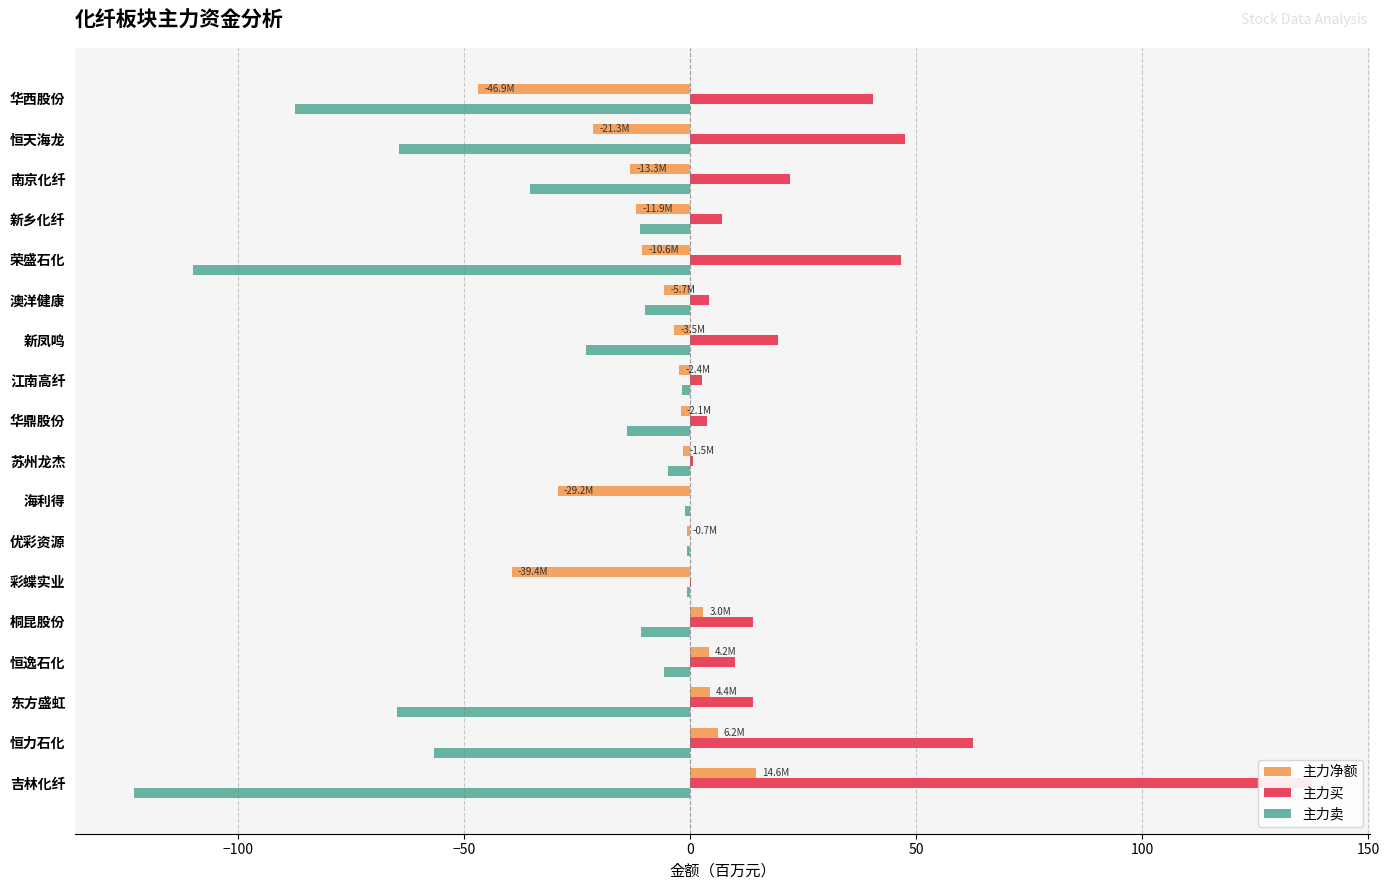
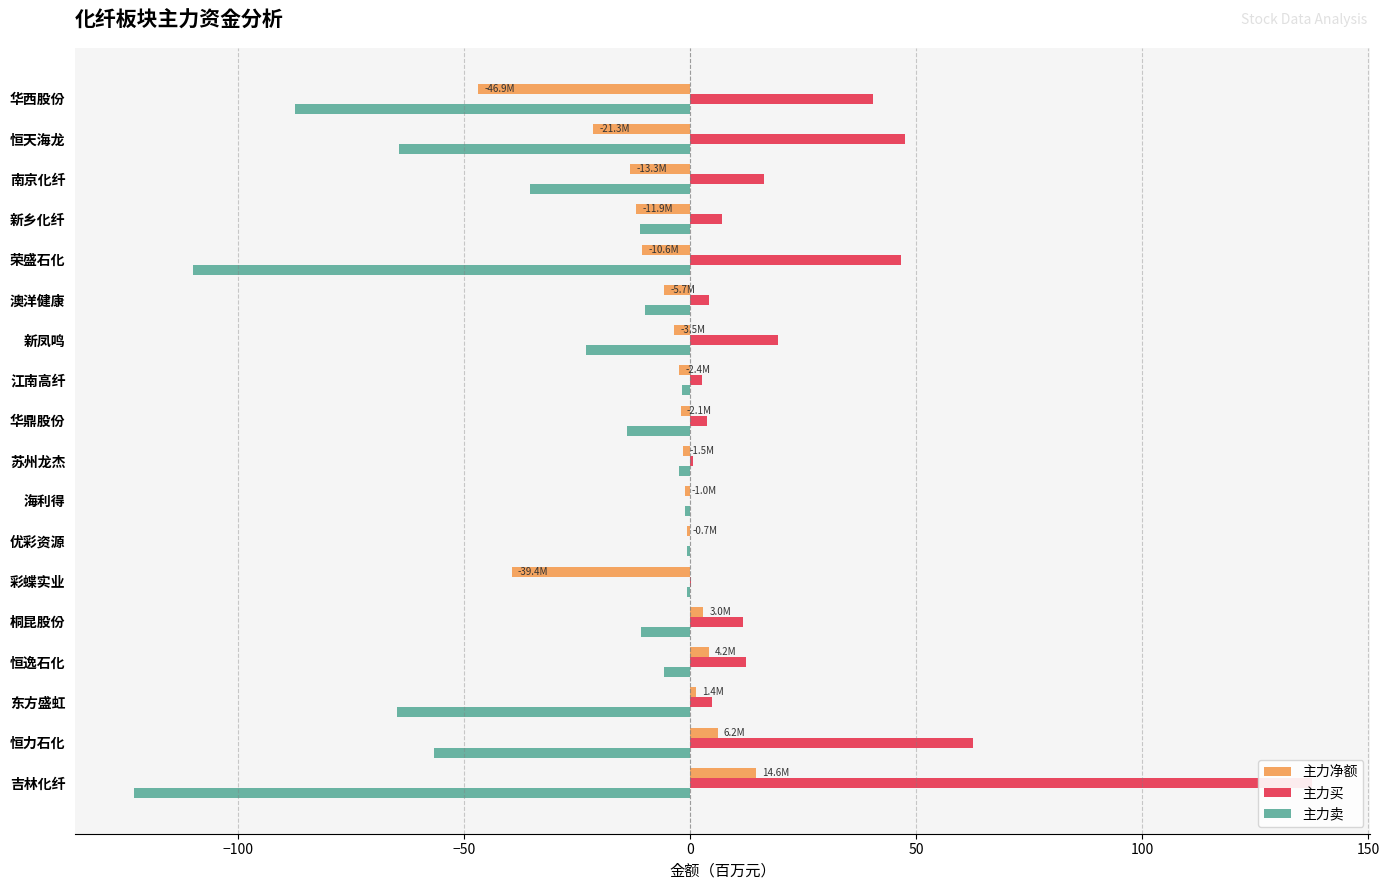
主力买, 南京化纤: 22 -> 16
主力卖, 苏州龙杰: -5 -> -2
主力净额, 海利得: -29.2M -> -1.0M
主力买, 桐昆股份: 14 -> 12
主力买, 恒逸石化: 10 -> 12
主力净额, 东方盛虹: 4.4M -> 1.4M
主力买, 东方盛虹: 14 -> 5
